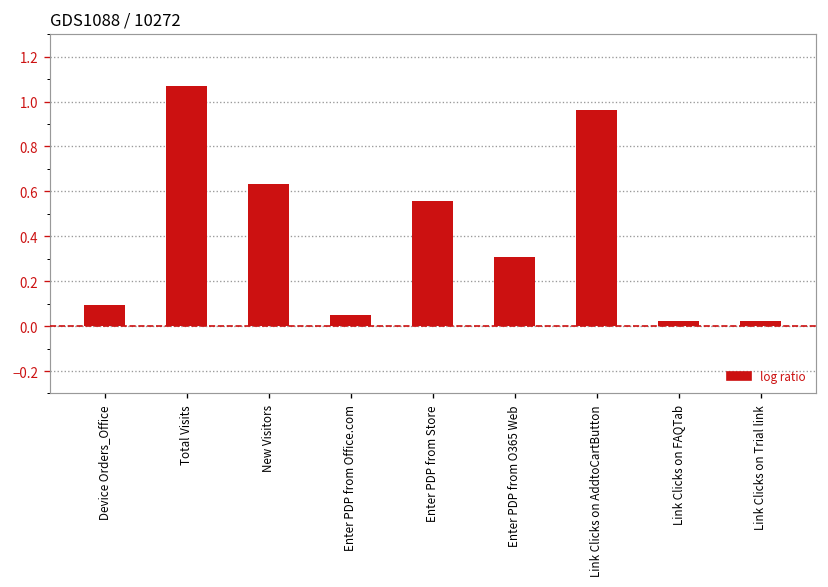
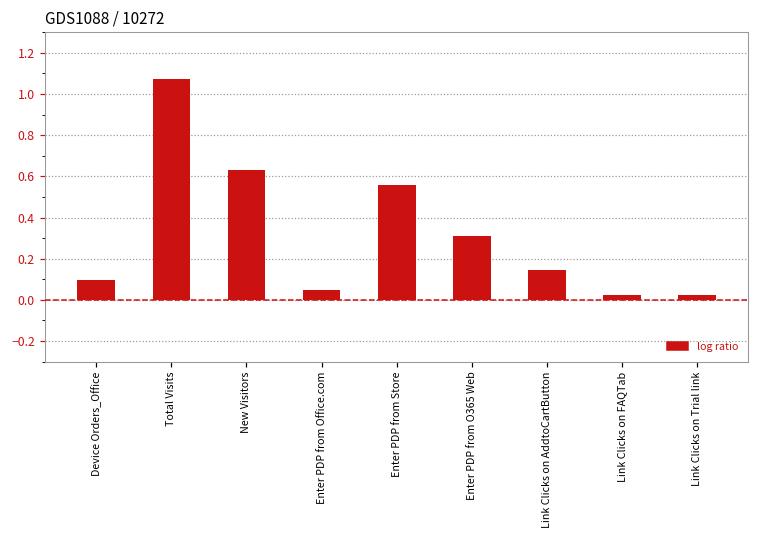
Link Clicks on AddtoCartButton: 0.96 -> 0.14
